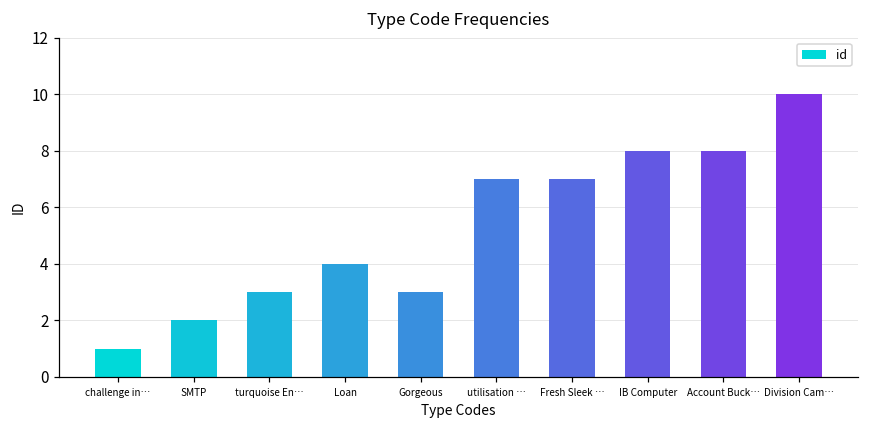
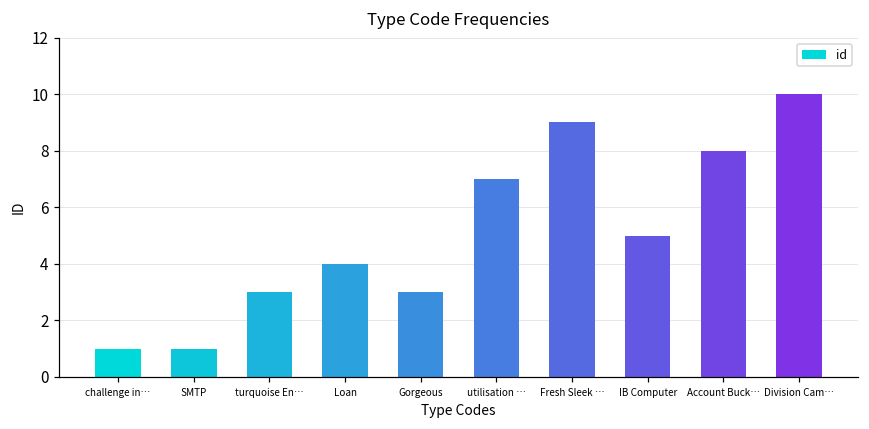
SMTP: 2 -> 1
Fresh Sleek …: 7 -> 9
IB Computer: 8 -> 5
